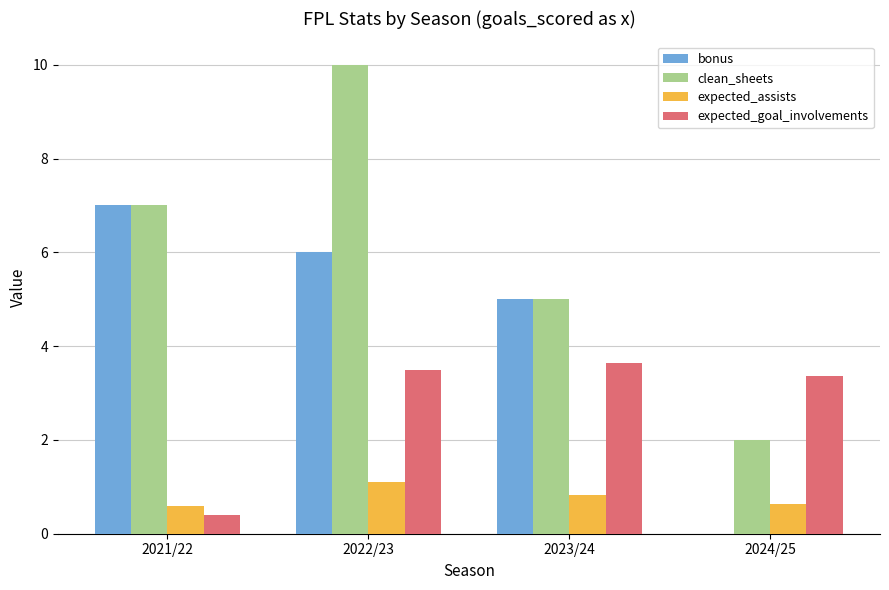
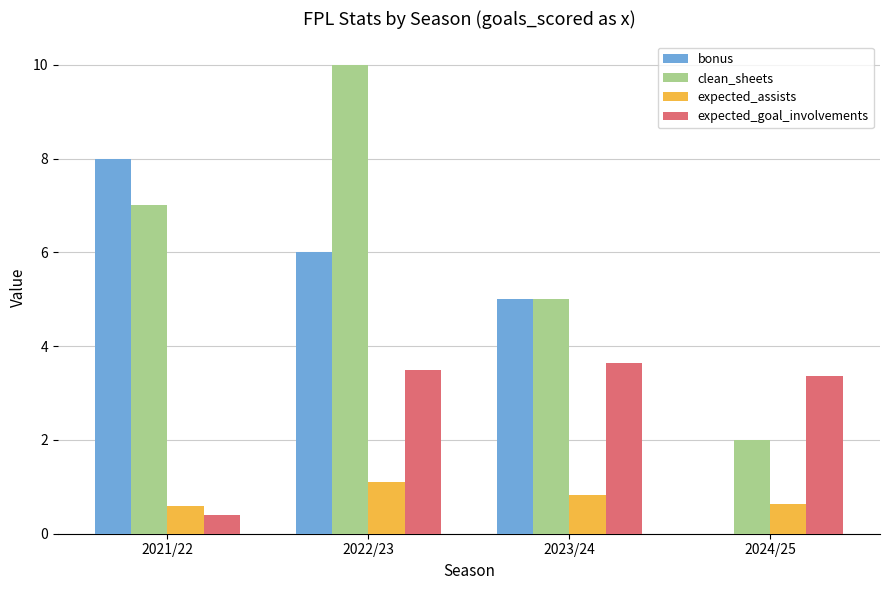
bonus, 2021/22: 7 -> 8
